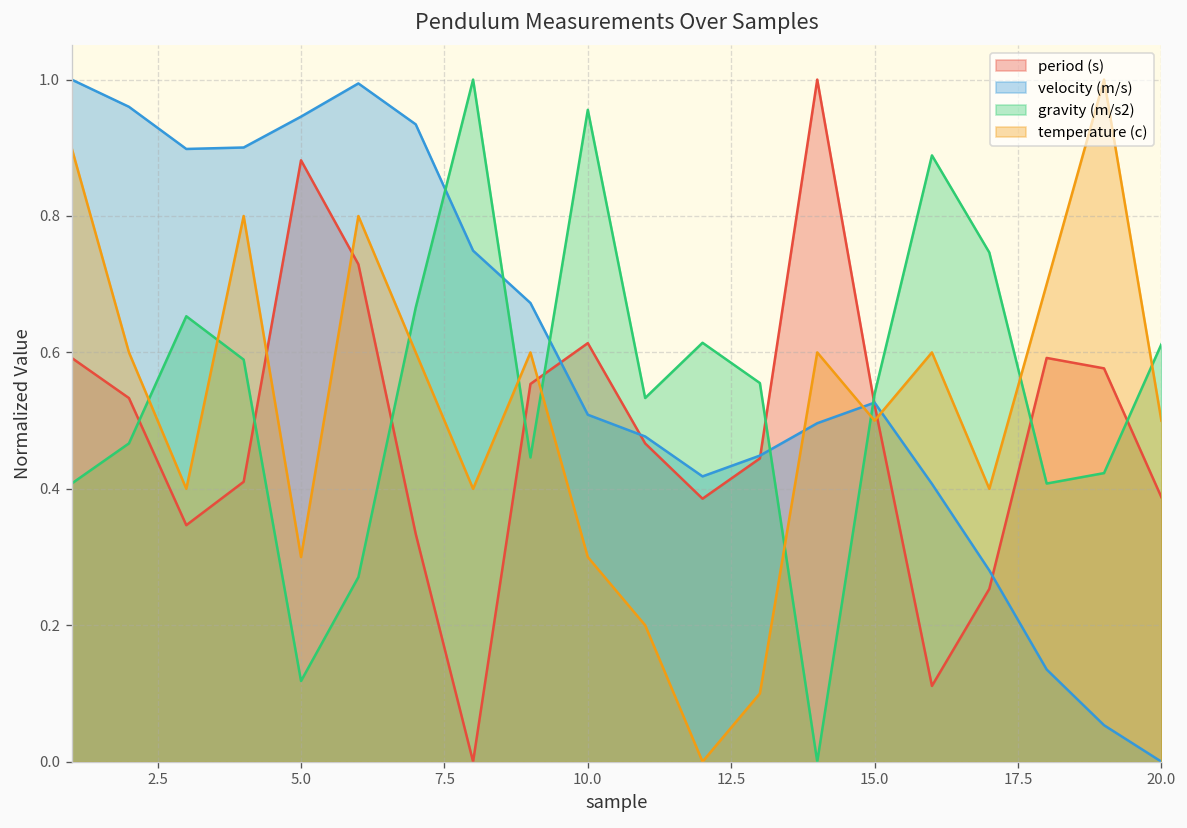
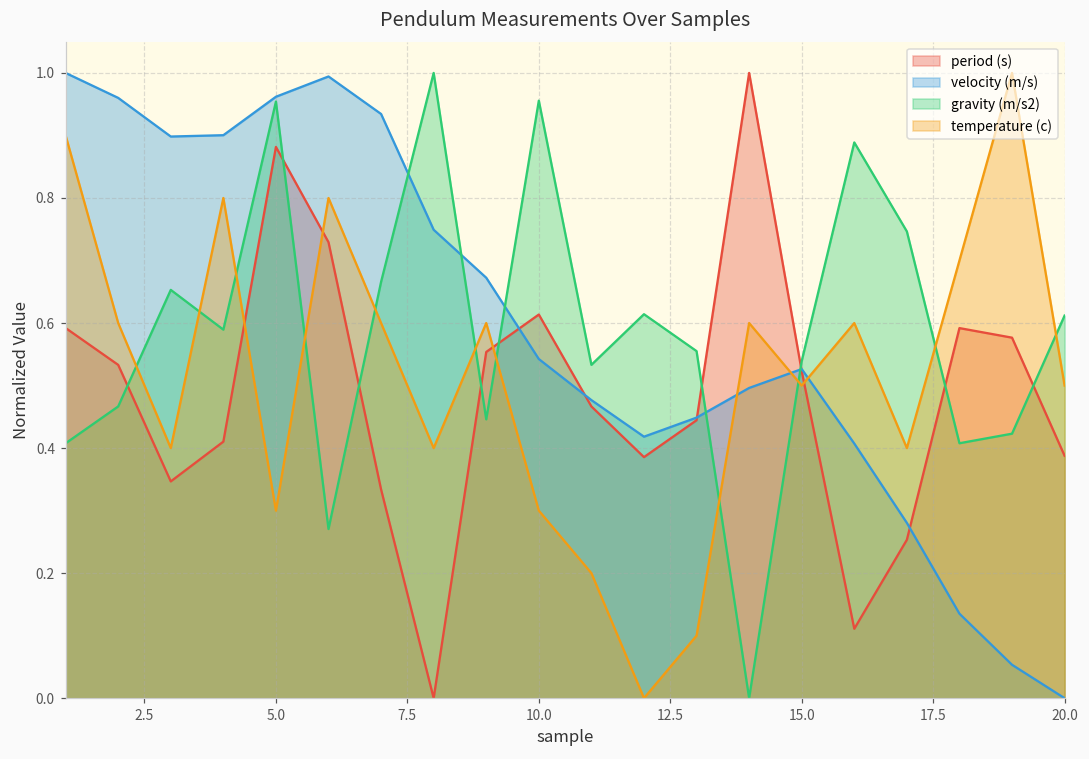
velocity (m/s), 5.0: 0.95 -> 0.96
gravity (m/s2), 5.0: 0.12 -> 0.95
velocity (m/s), 10.0: 0.51 -> 0.54
